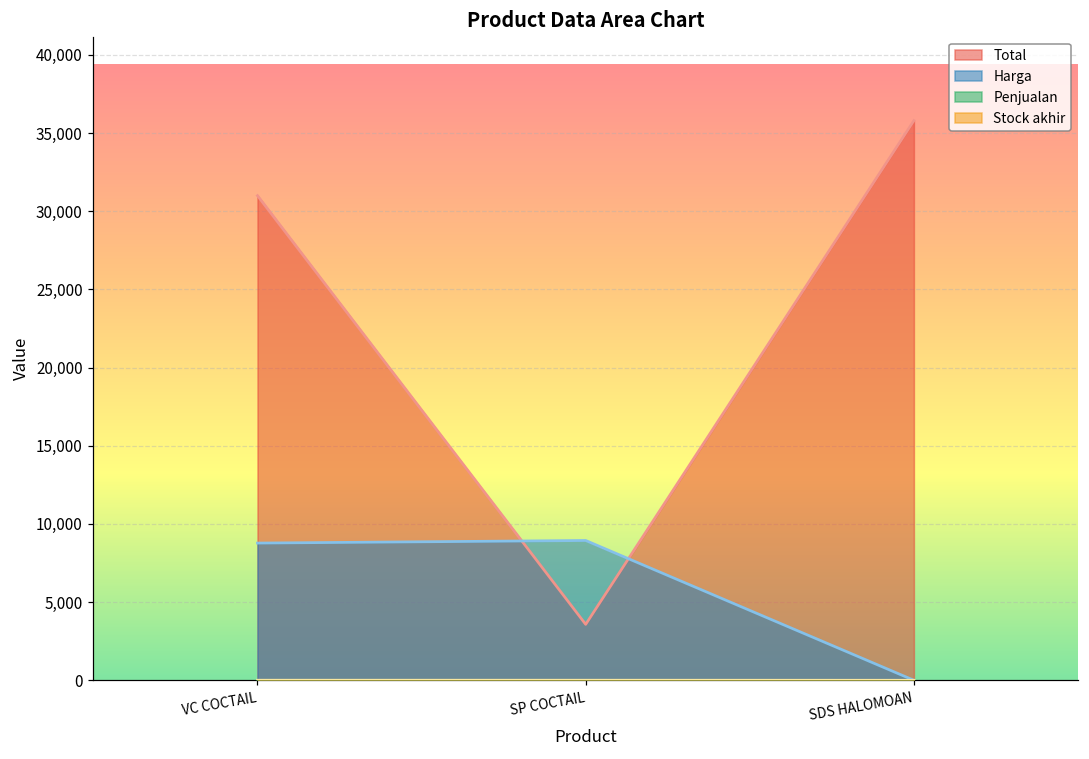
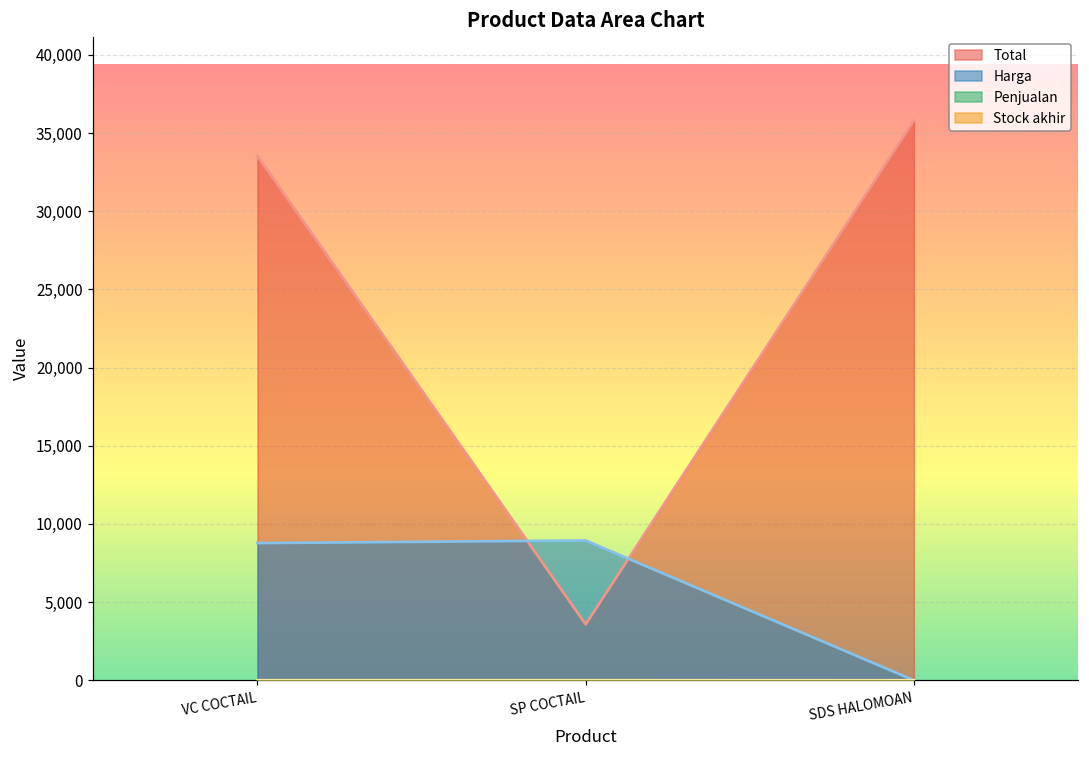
Total, VC COCTAIL: 31,000 -> 33,500
